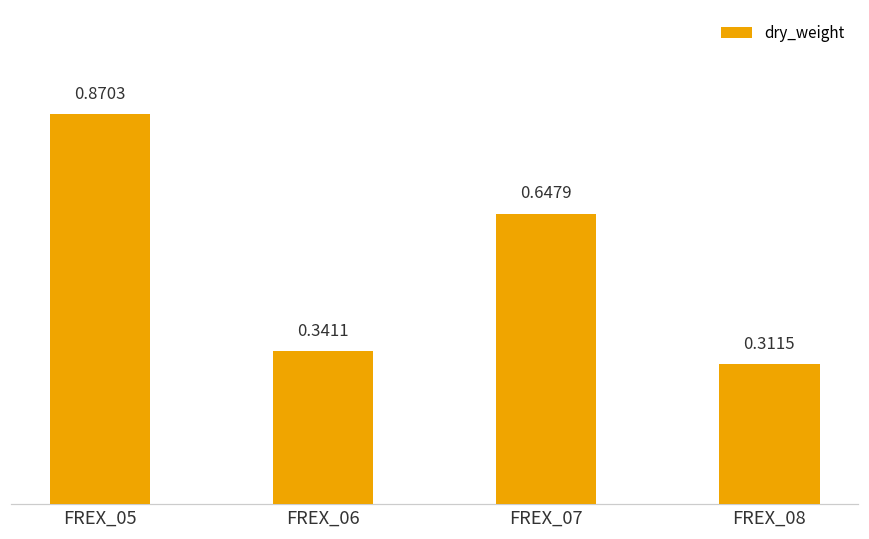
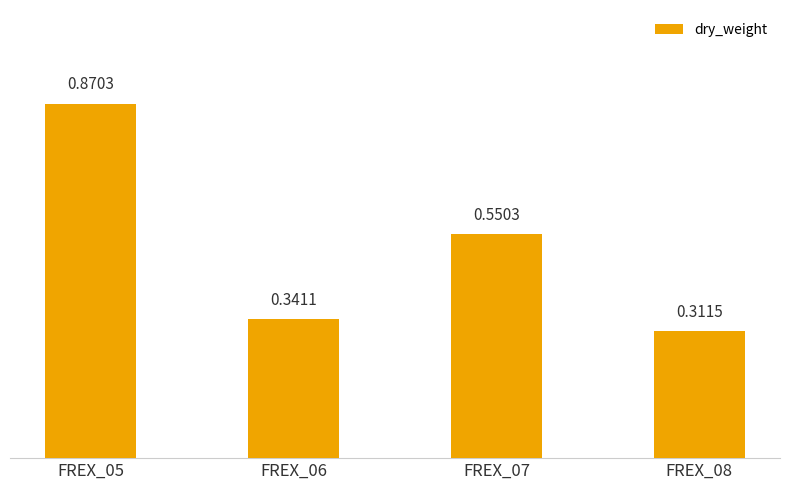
FREX_07: 0.6479 -> 0.5503
